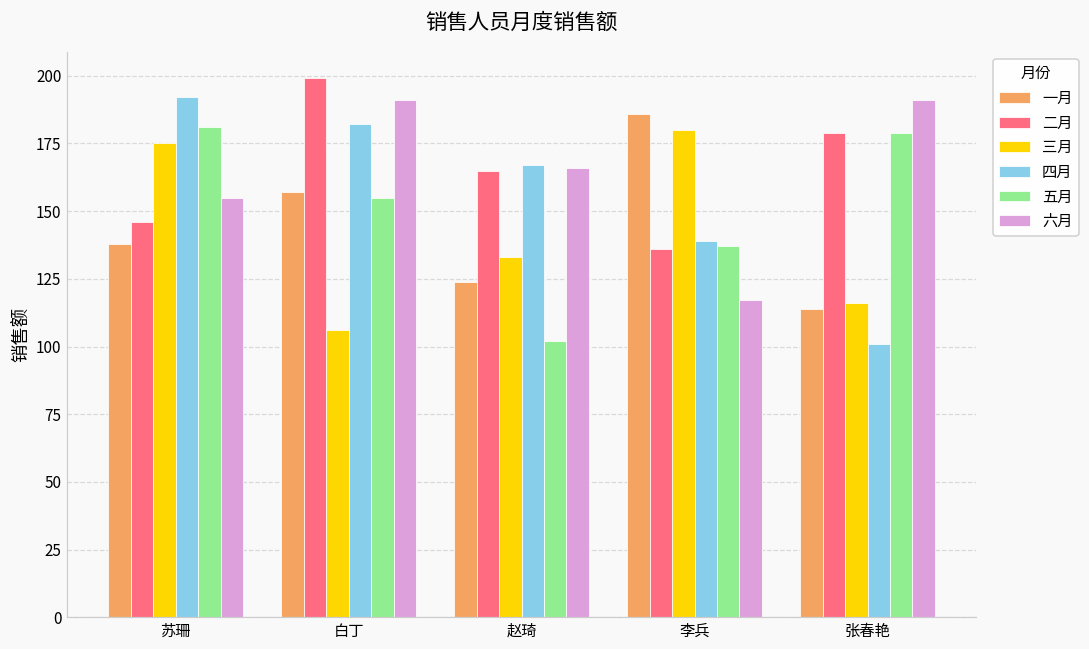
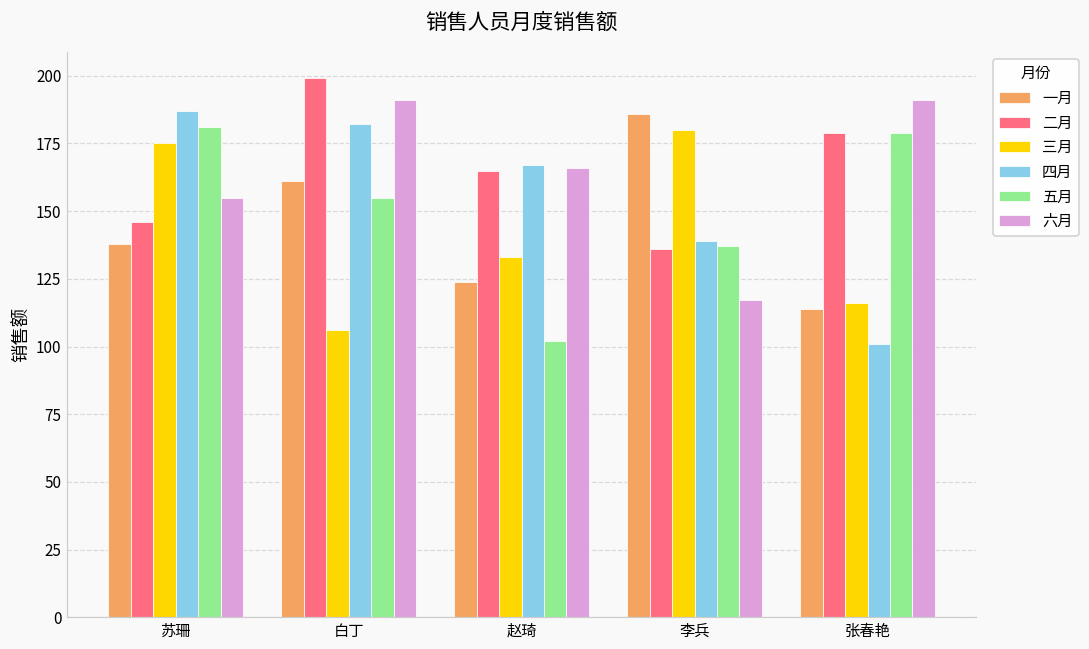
四月, 苏珊: 192 -> 187
一月, 白丁: 157 -> 161
